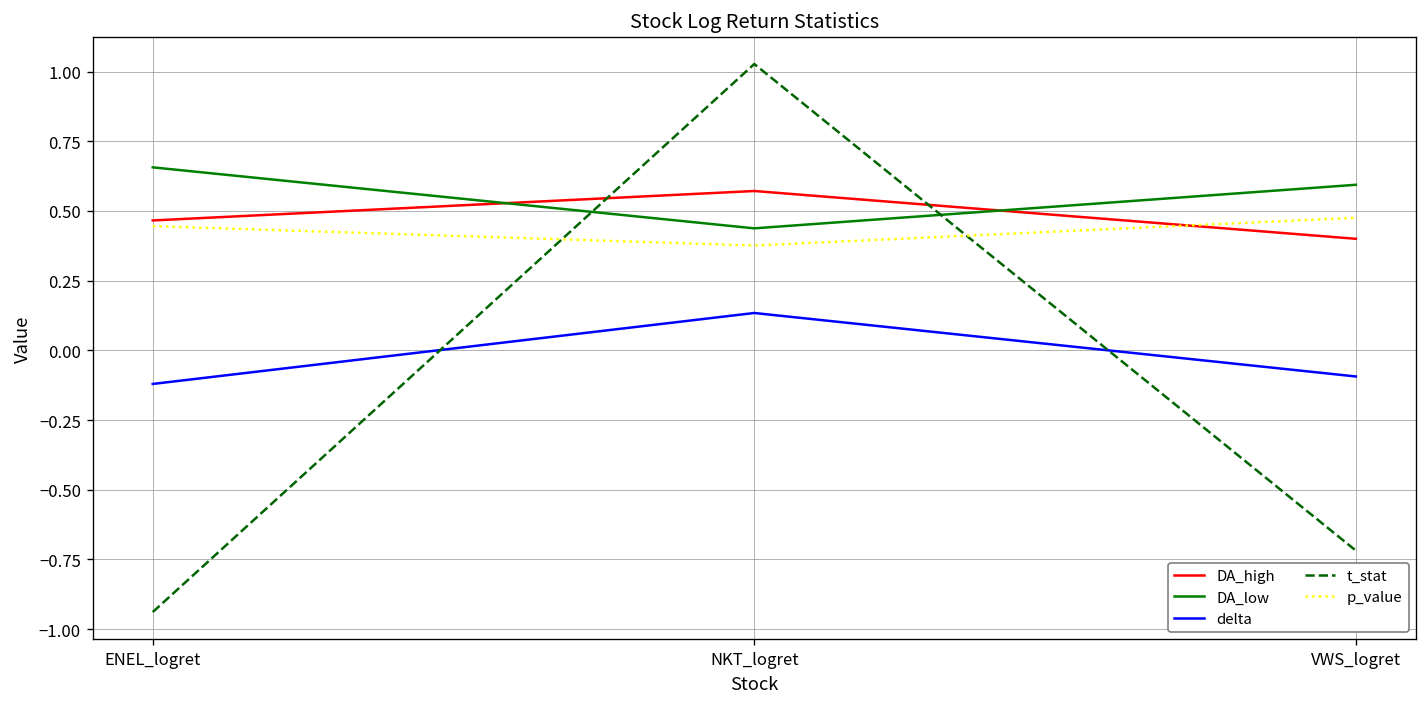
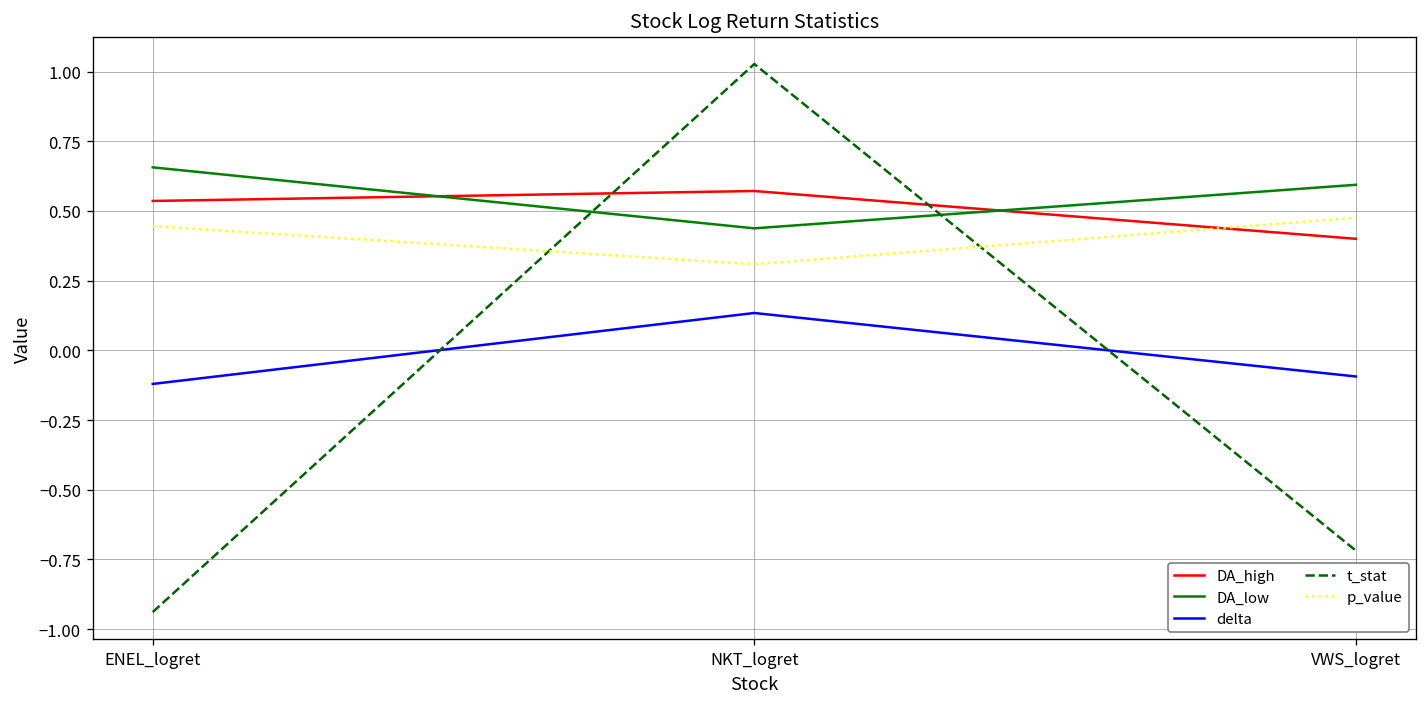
DA_high, ENEL_logret: 0.47 -> 0.54
p_value, NKT_logret: 0.38 -> 0.31
